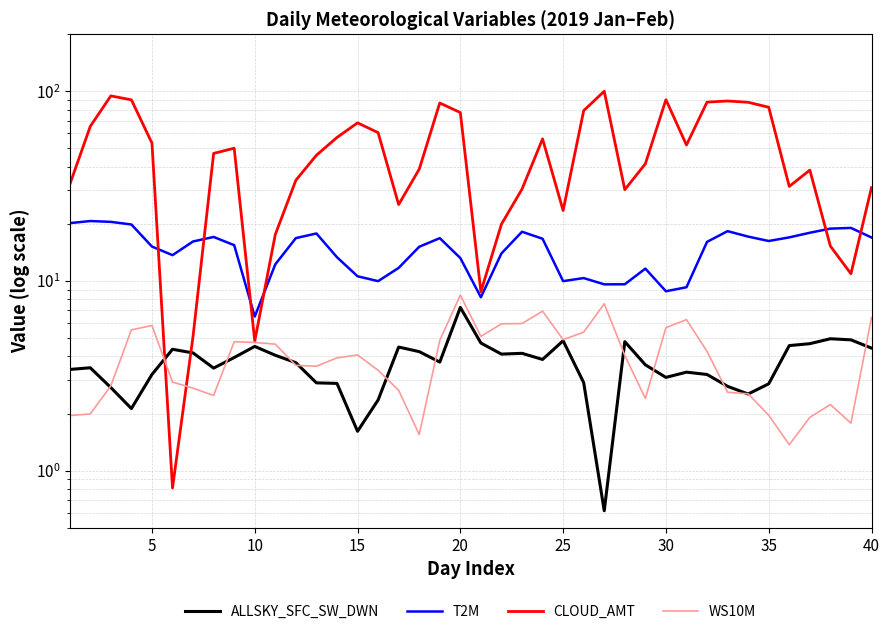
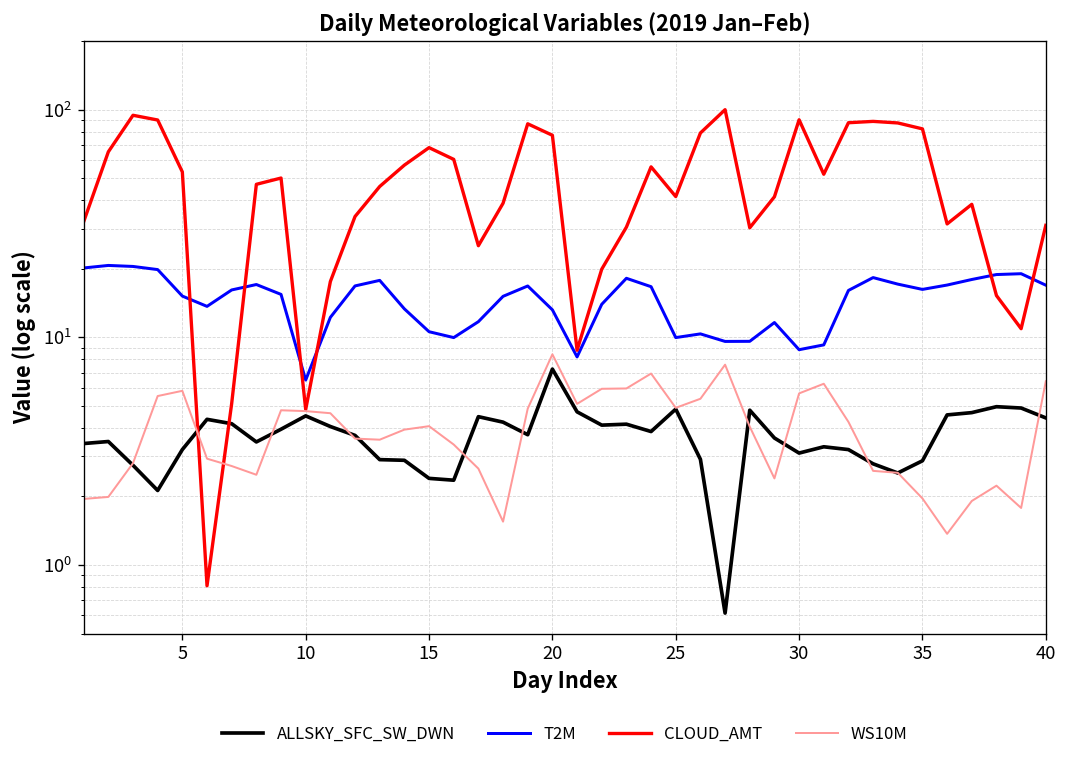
ALLSKY_SFC_SW_DWN, 15: 1.6 -> 2.4
CLOUD_AMT, 25: 24 -> 42
